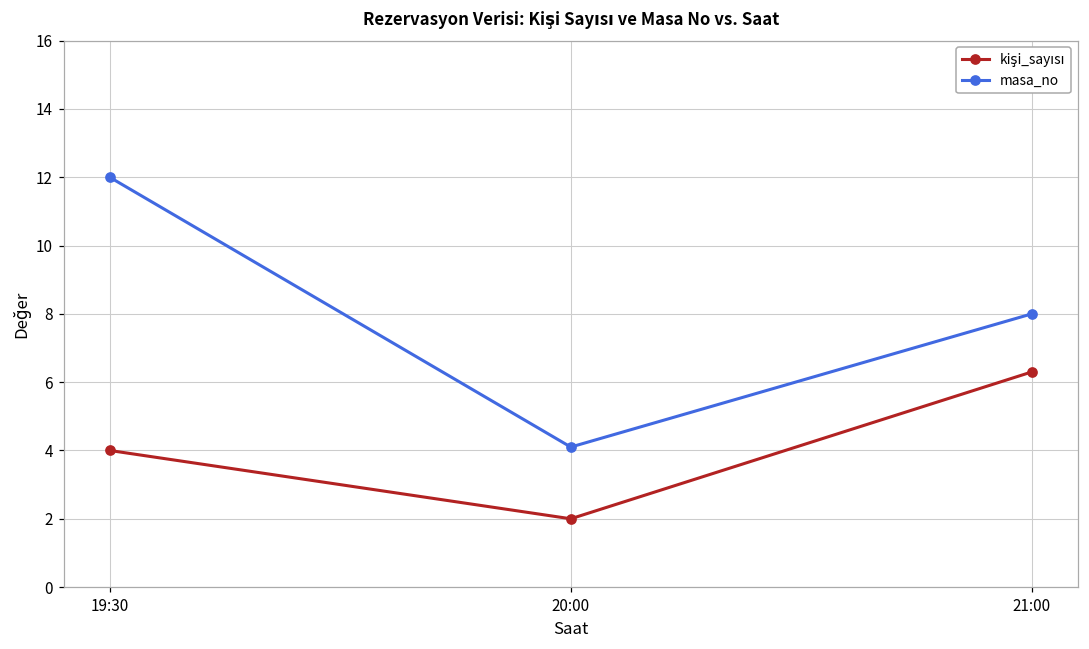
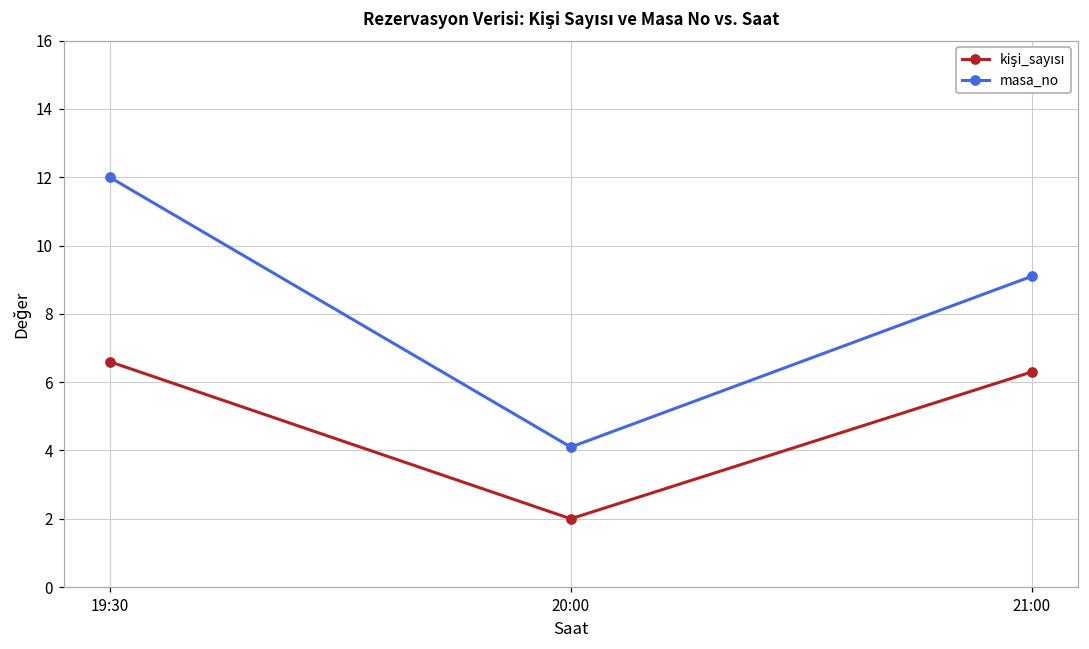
kişi_sayısı, 19:30: 4.0 -> 6.6
masa_no, 21:00: 8.0 -> 9.1
